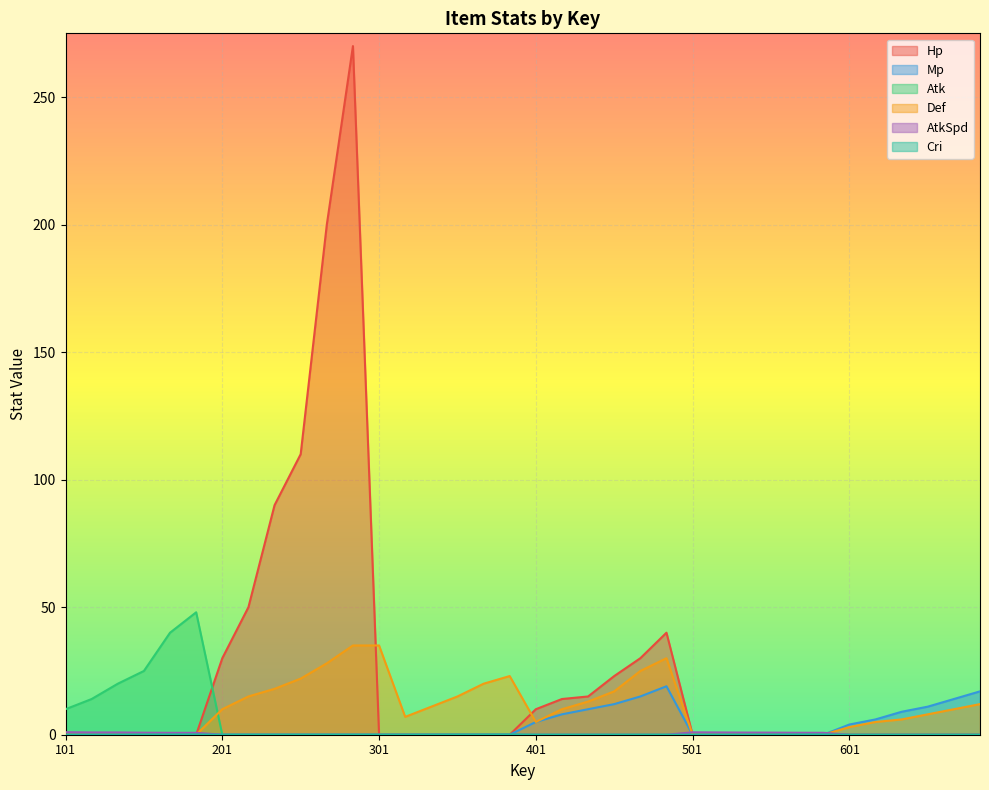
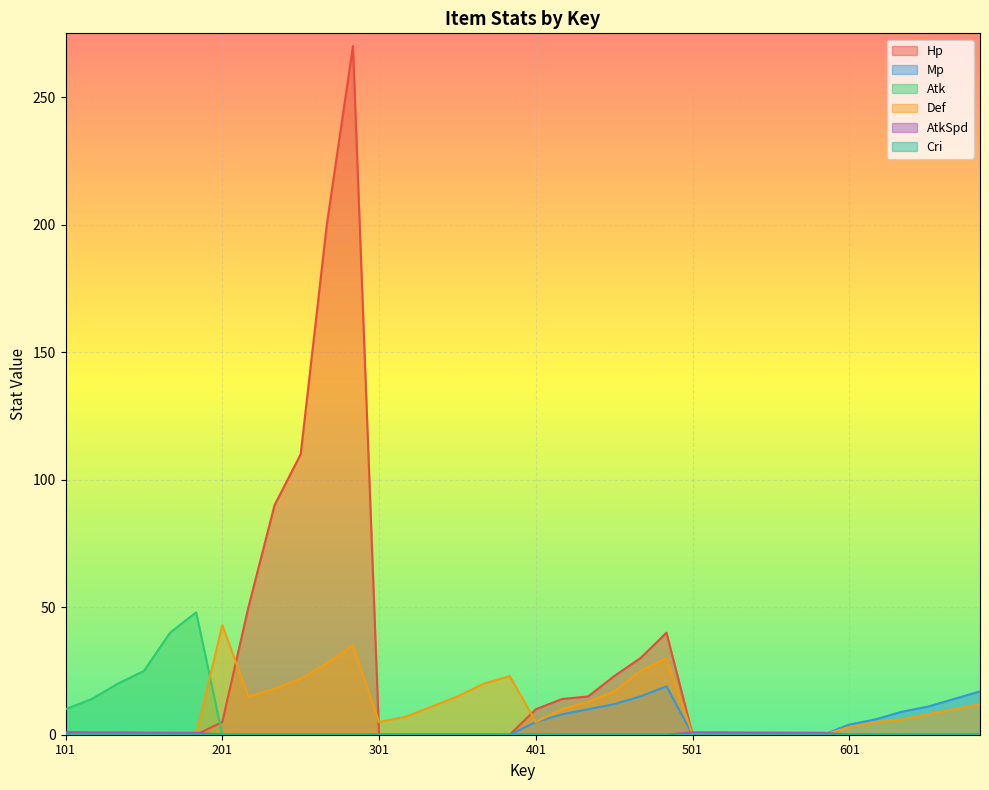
Hp, 201: 30 -> 5
Def, 201: 10 -> 43
Def, 301: 35 -> 5
